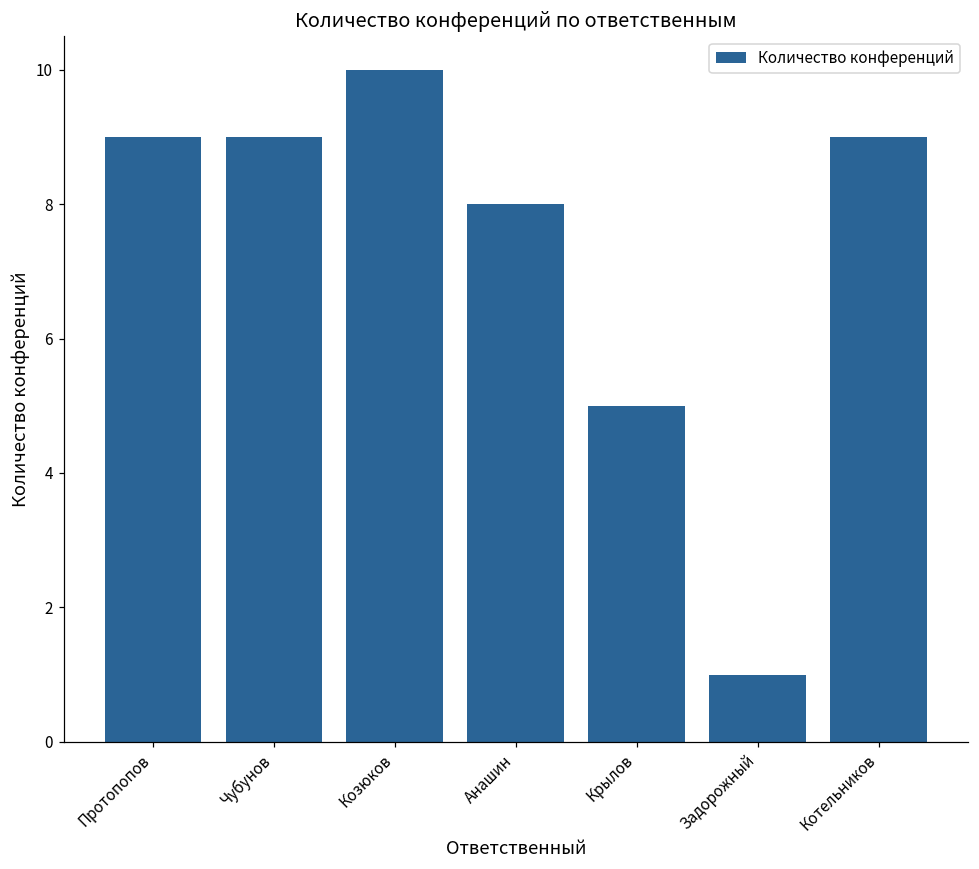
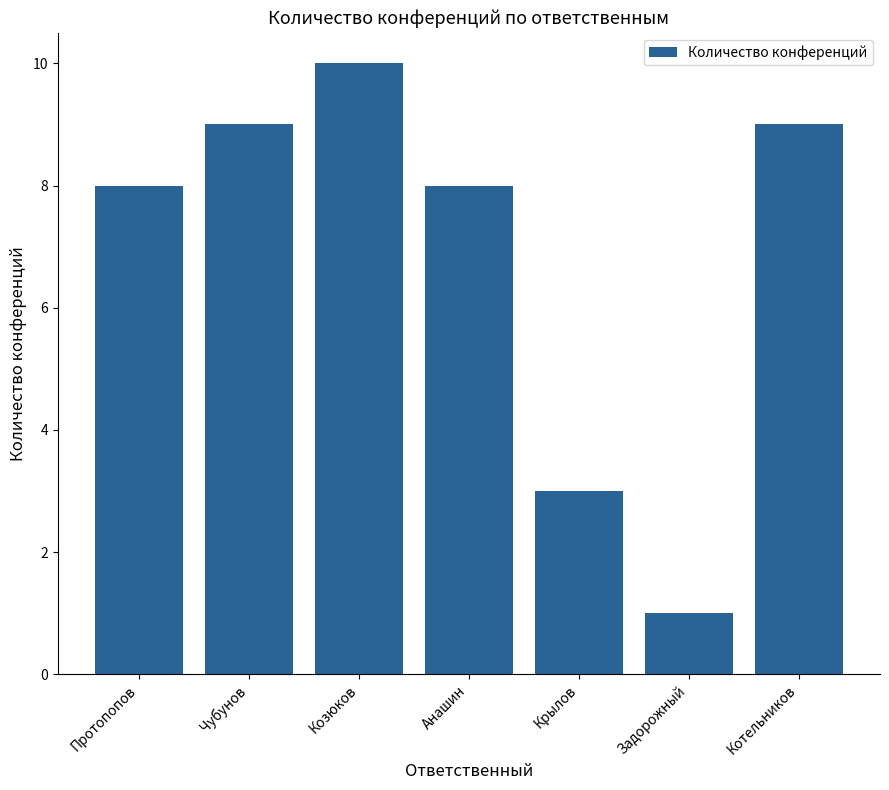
Протопопов: 9 -> 8
Крылов: 5 -> 3
